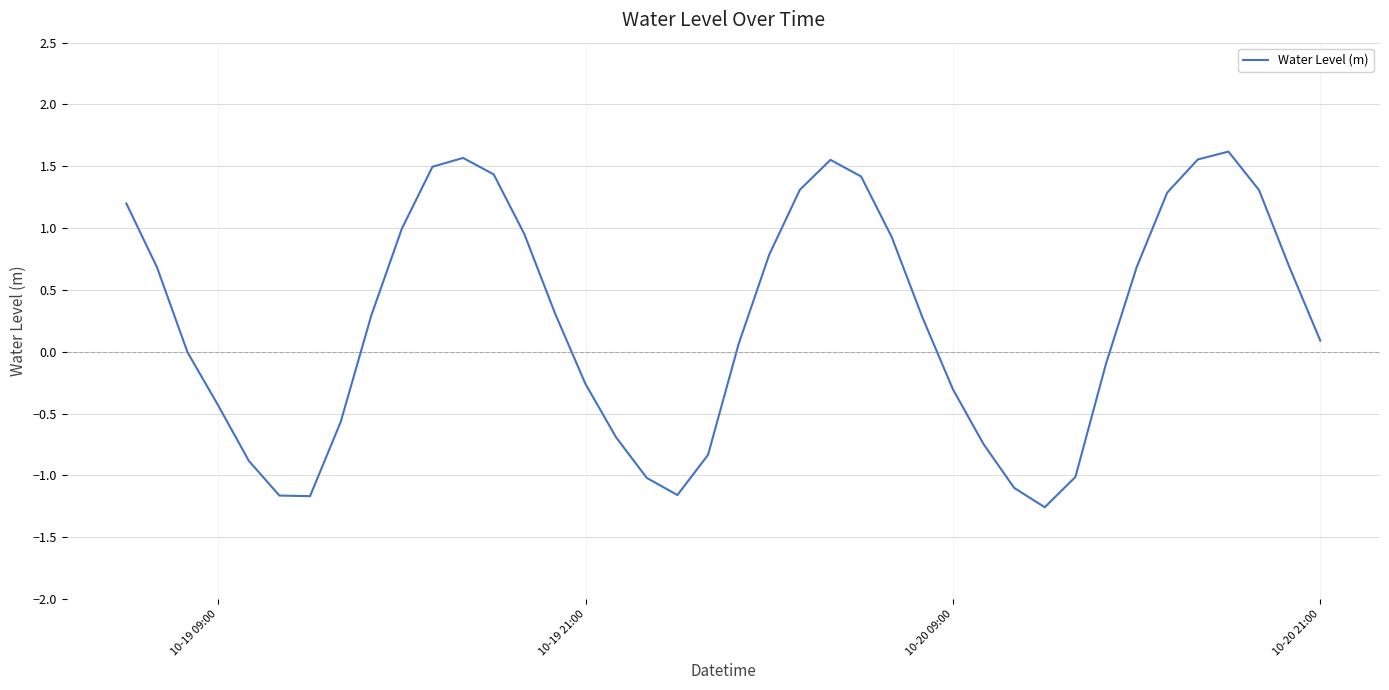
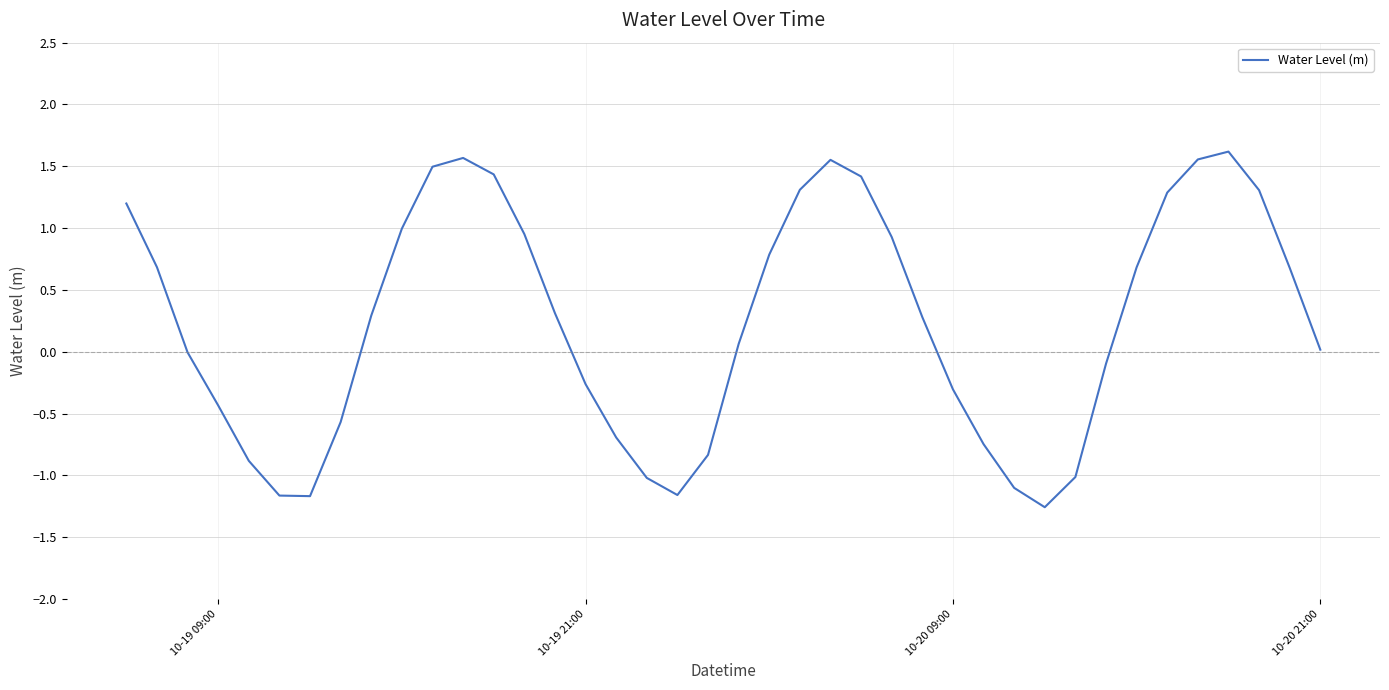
10-20 21:00: 0.09 -> 0.02
